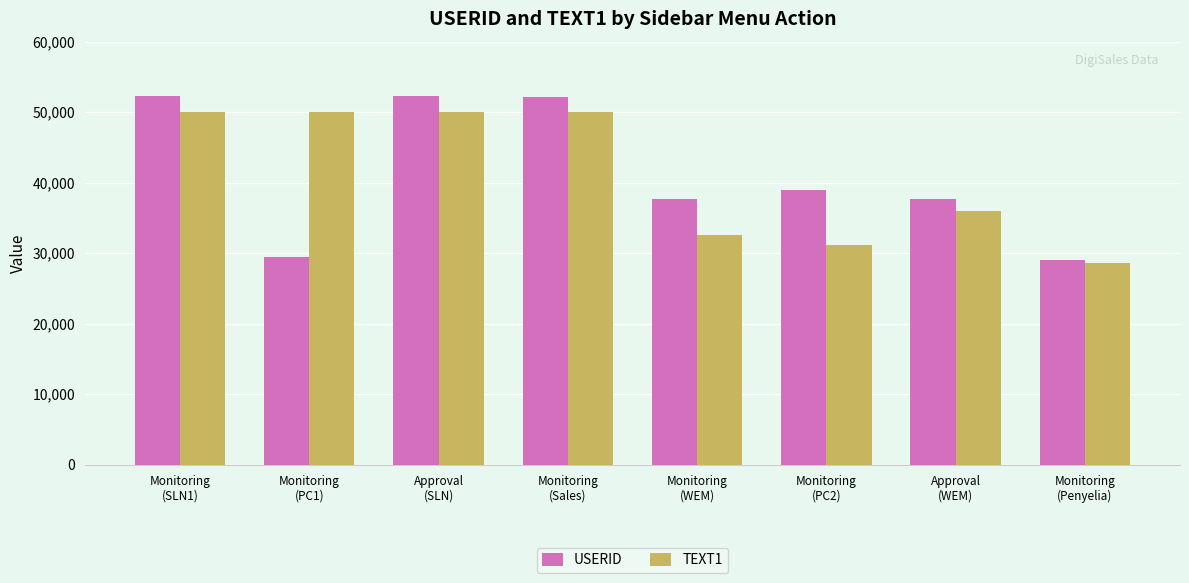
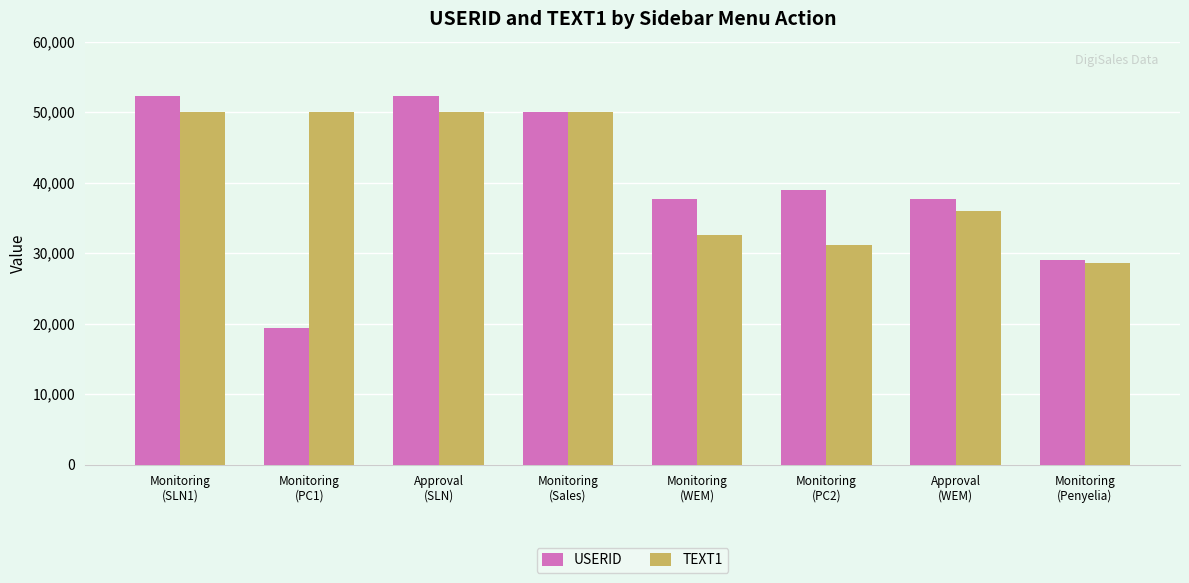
USERID, Monitoring (PC1): 30,000 -> 19,000
USERID, Monitoring (Sales): 52,000 -> 50,000
